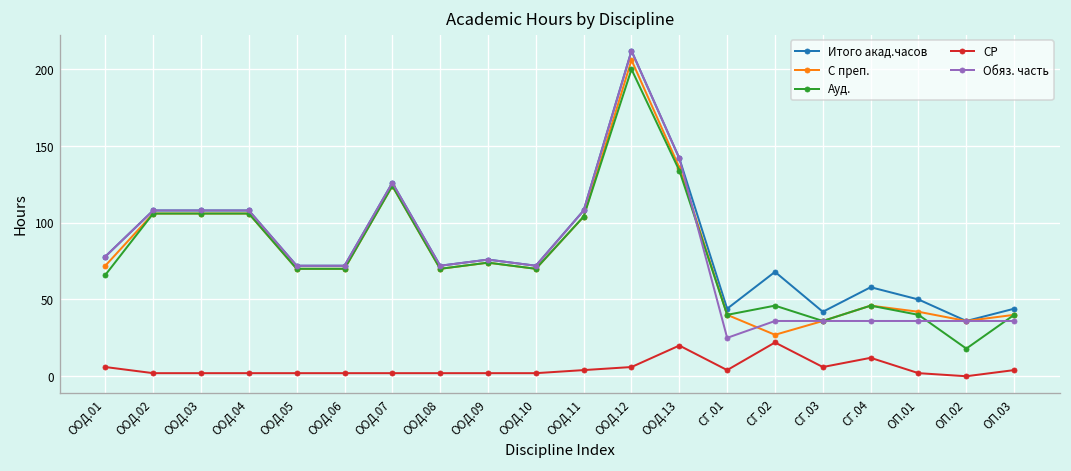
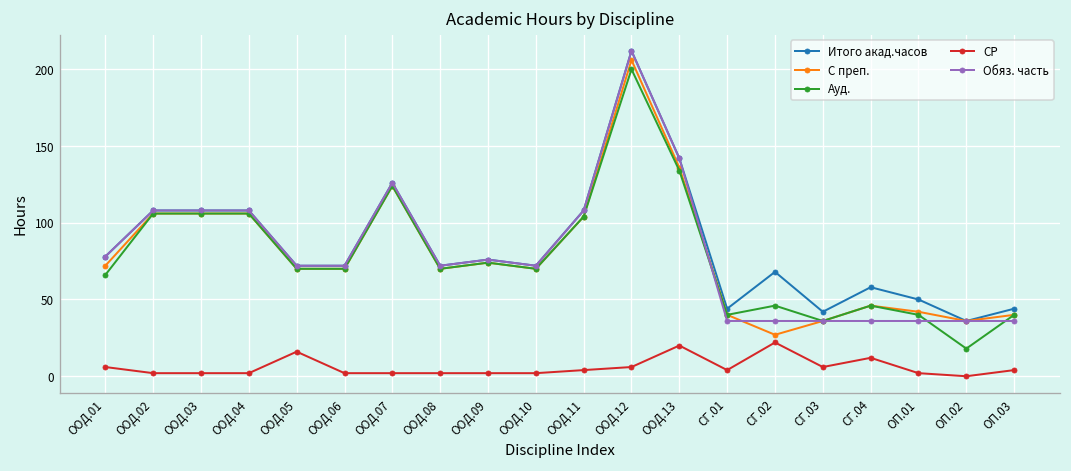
СР, ООД.05: 2 -> 16
Обяз. часть, СГ.01: 25 -> 36
